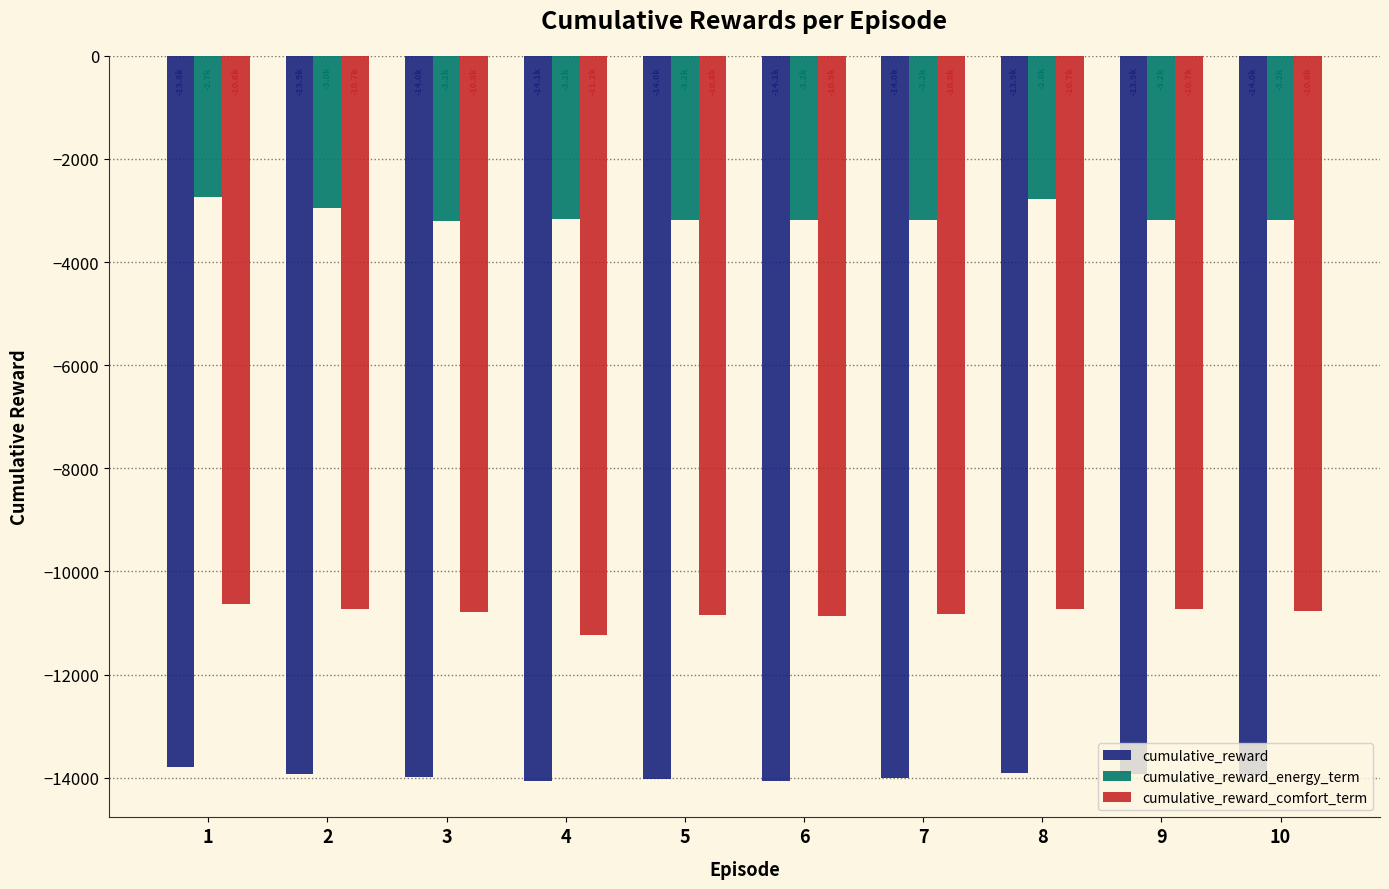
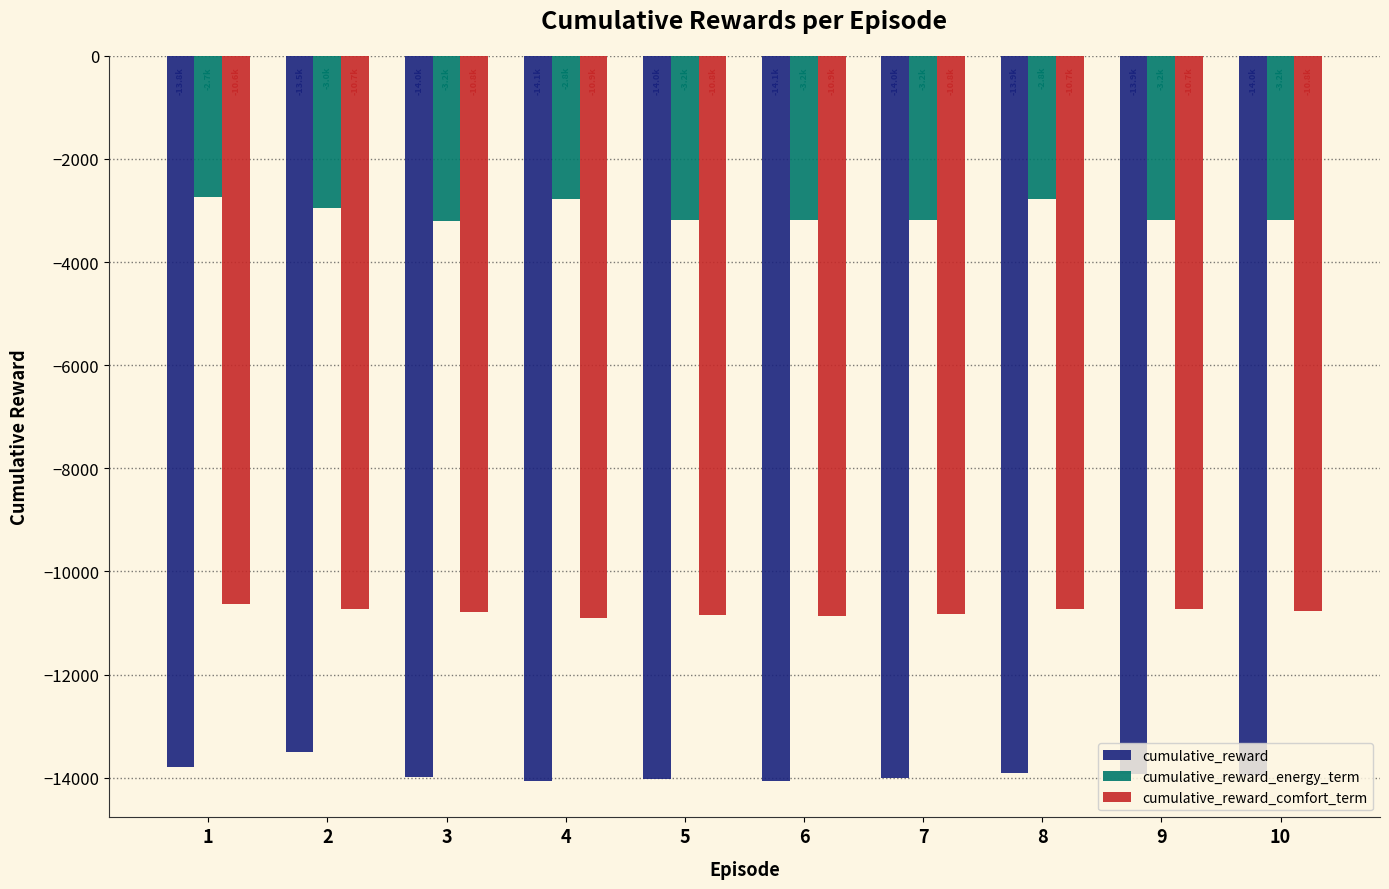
cumulative_reward, 2: -13900 -> -13500
cumulative_reward_energy_term, 4: -3200 -> -2800
cumulative_reward_comfort_term, 4: -11200 -> -10900
